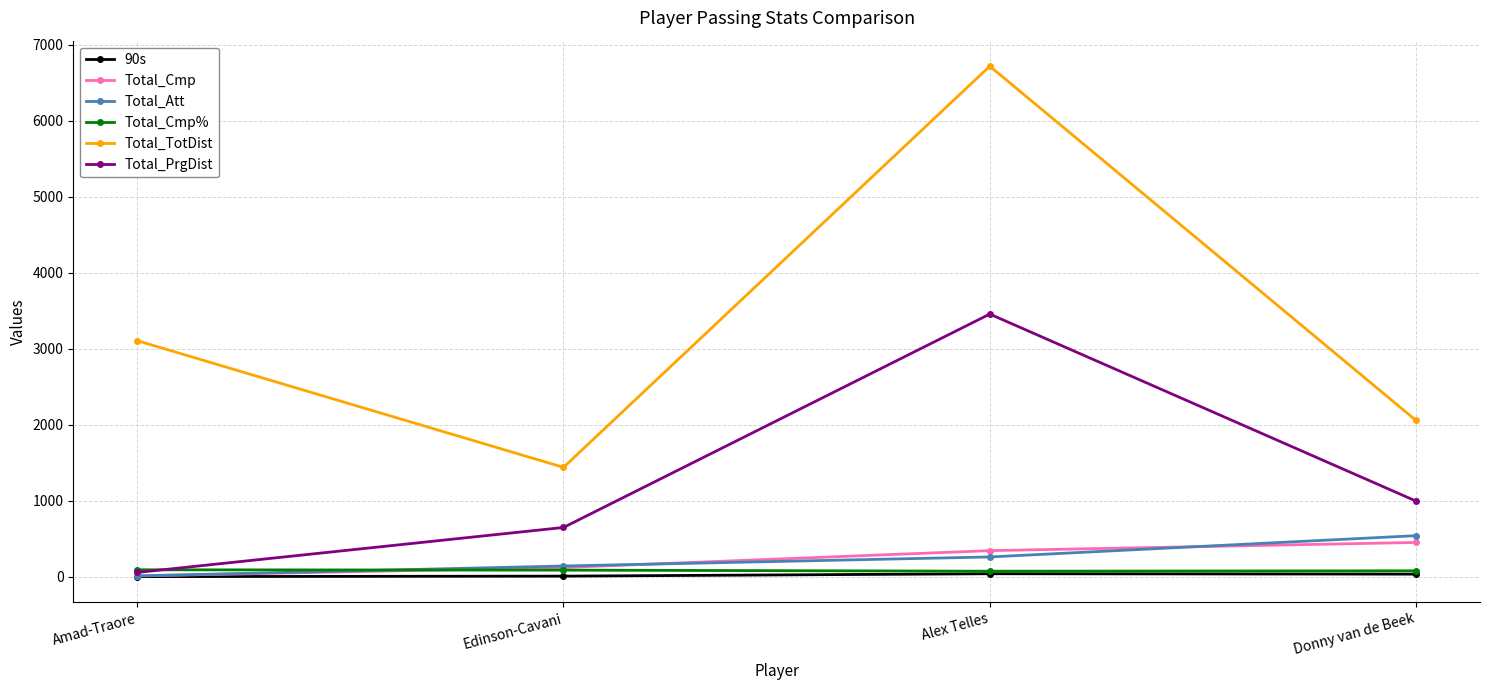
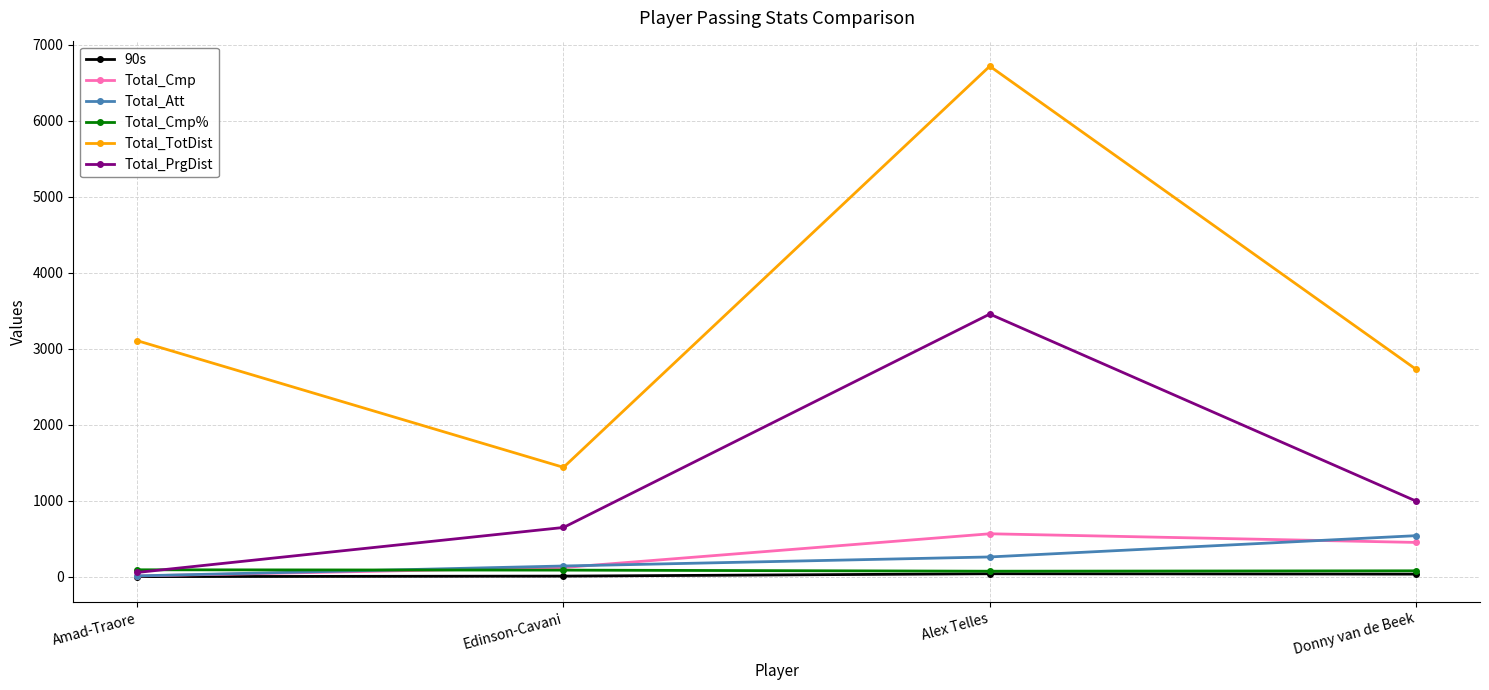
Total_Cmp, Alex Telles: 300 -> 600
Total_TotDist, Donny van de Beek: 2100 -> 2700
